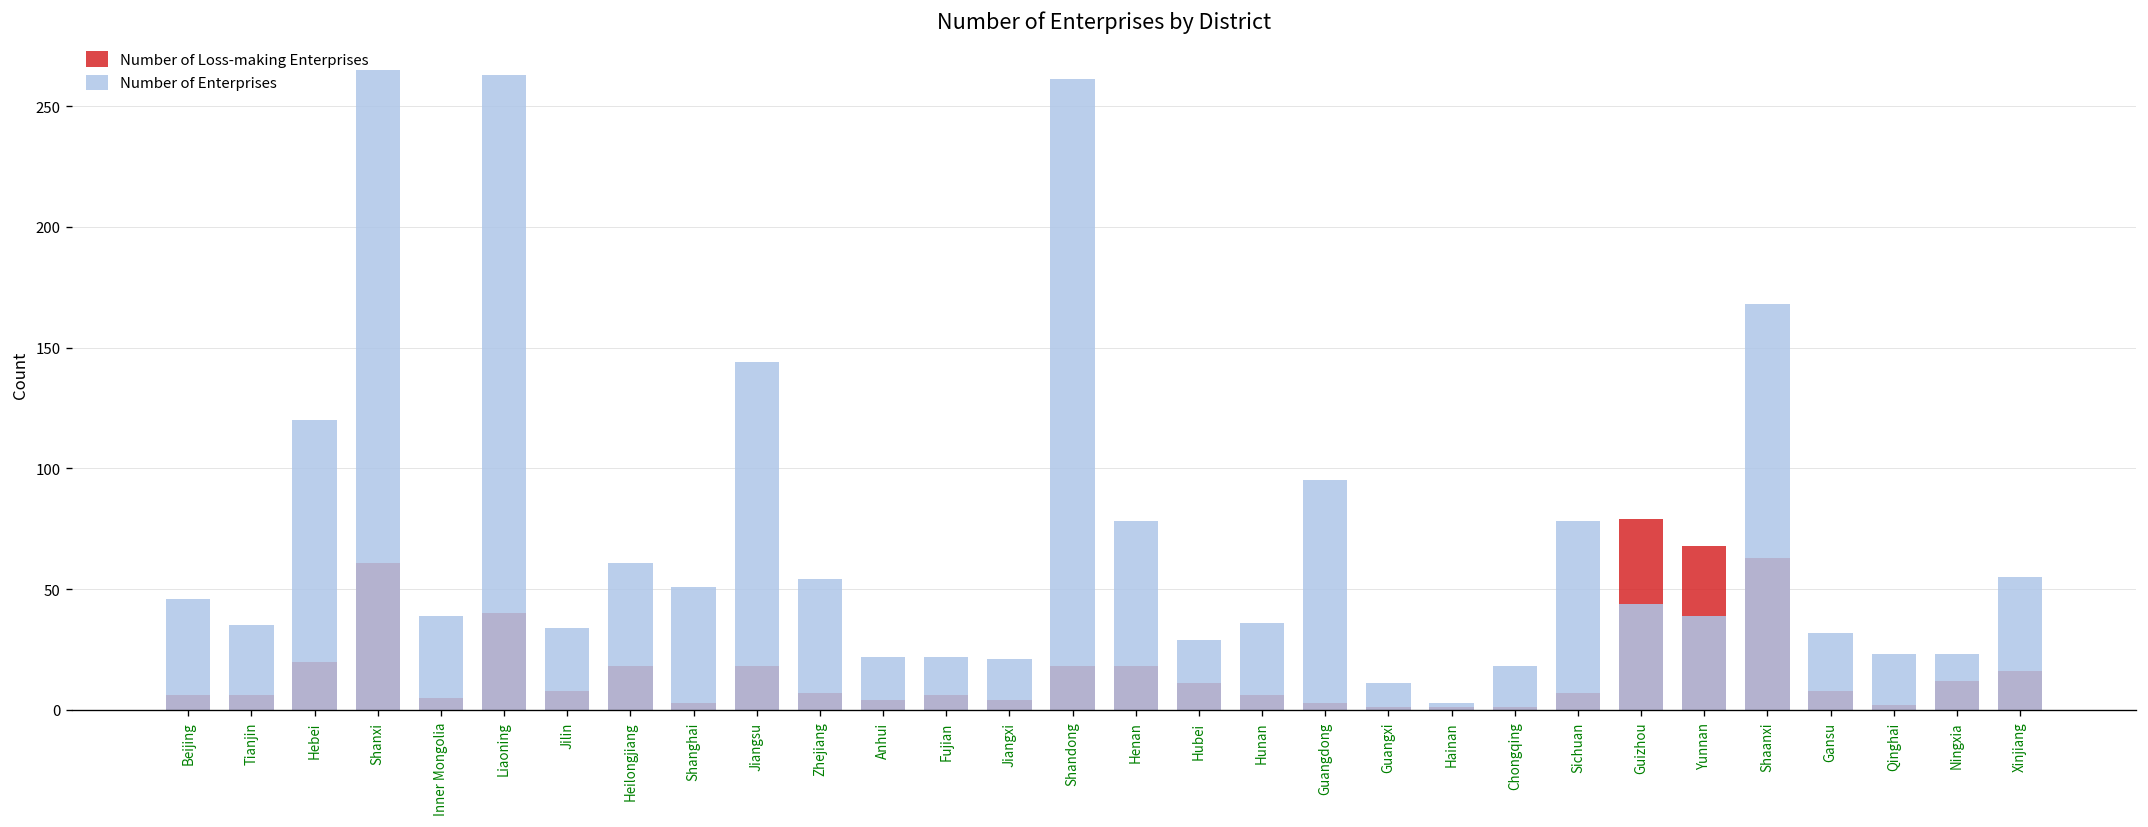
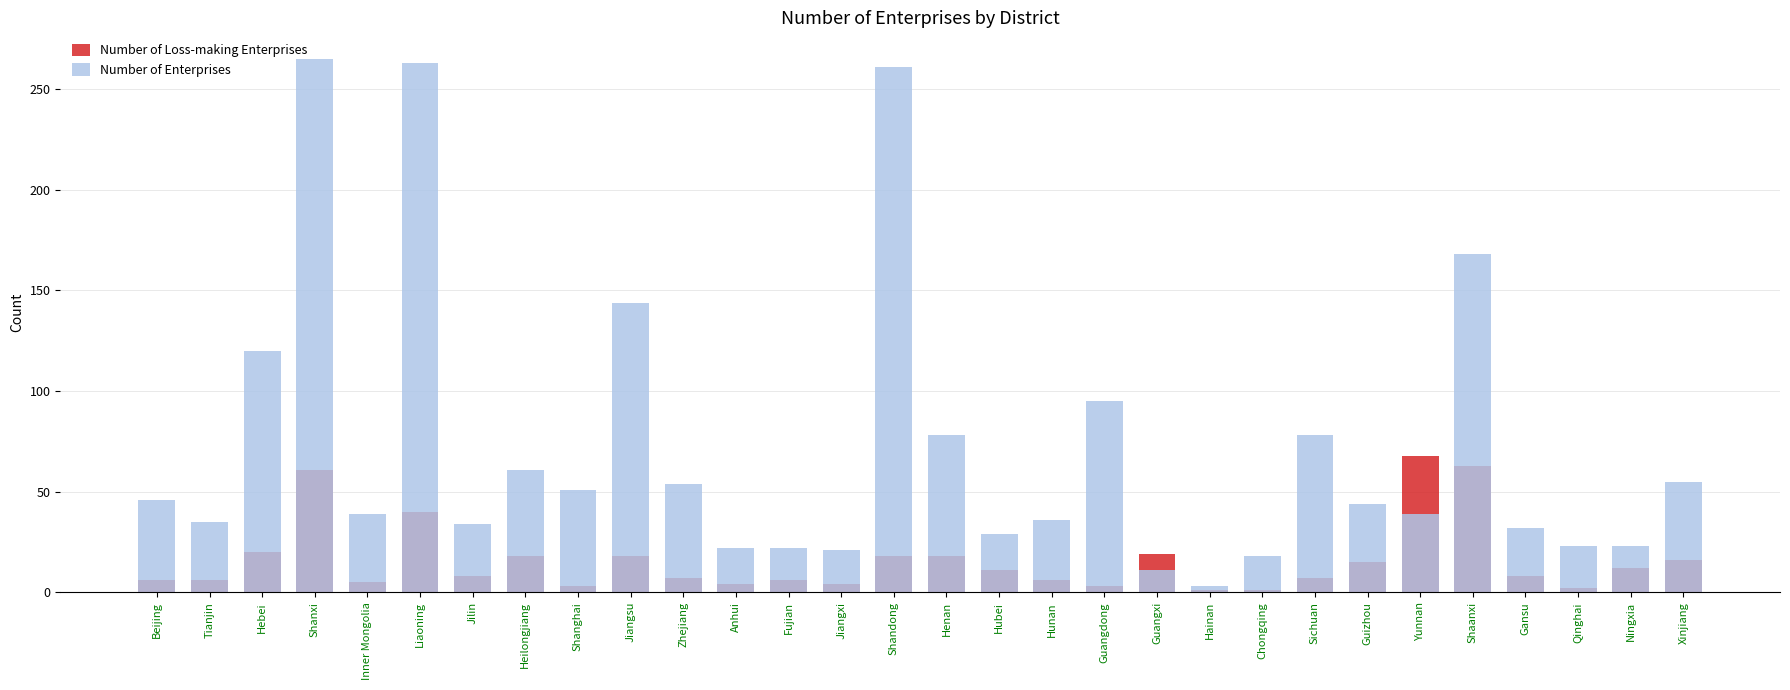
Number of Loss-making Enterprises, Guangxi: 1 -> 19
Number of Loss-making Enterprises, Guizhou: 79 -> 15
